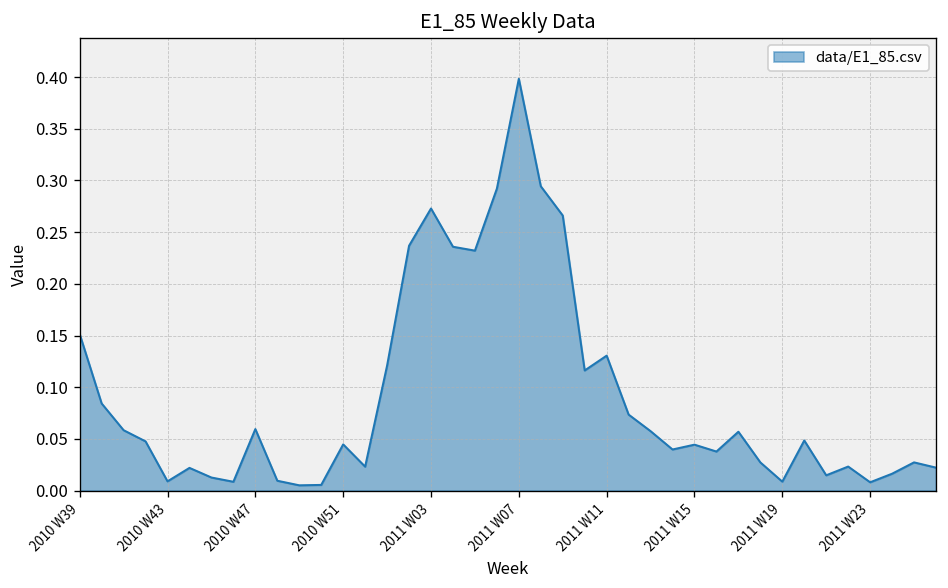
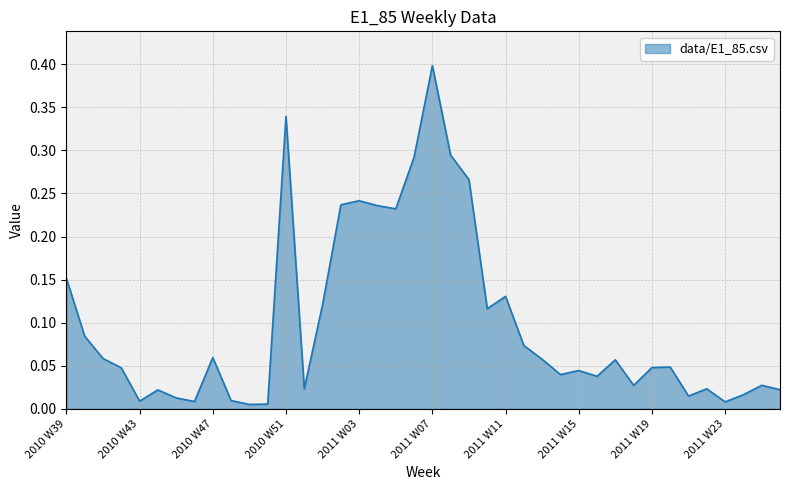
2010 W51: 0.04 -> 0.34
2011 W03: 0.27 -> 0.24
2011 W19: 0.01 -> 0.05
